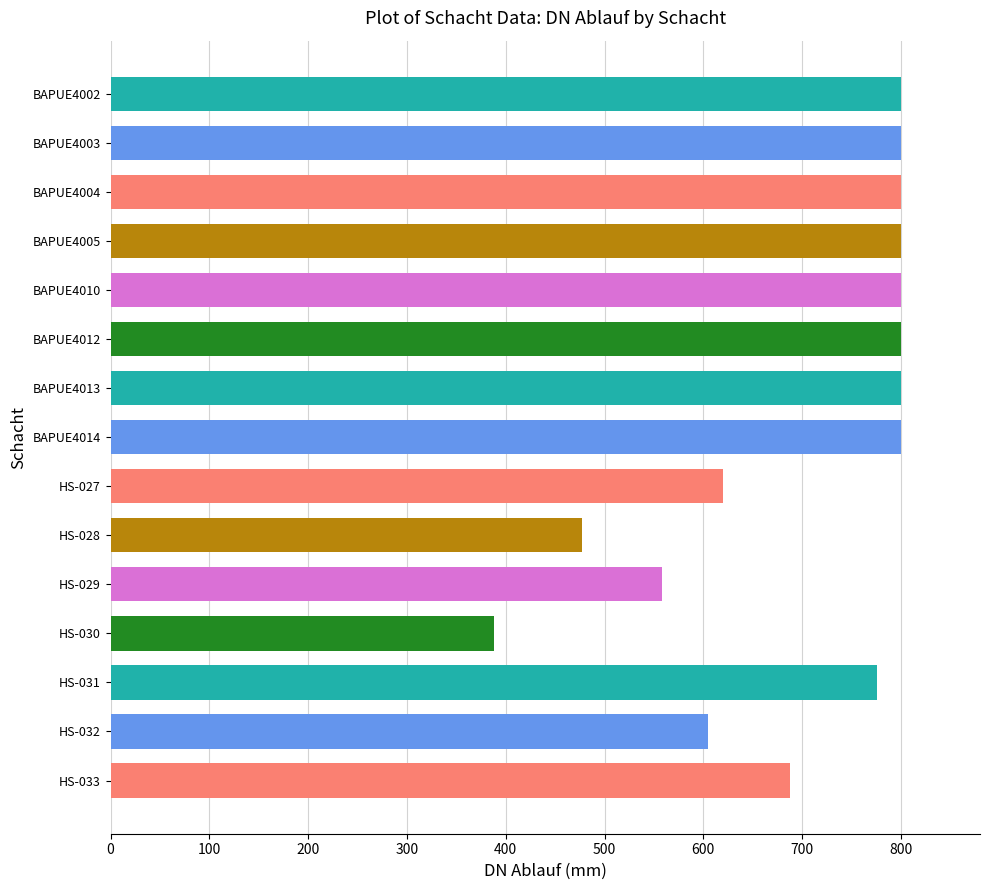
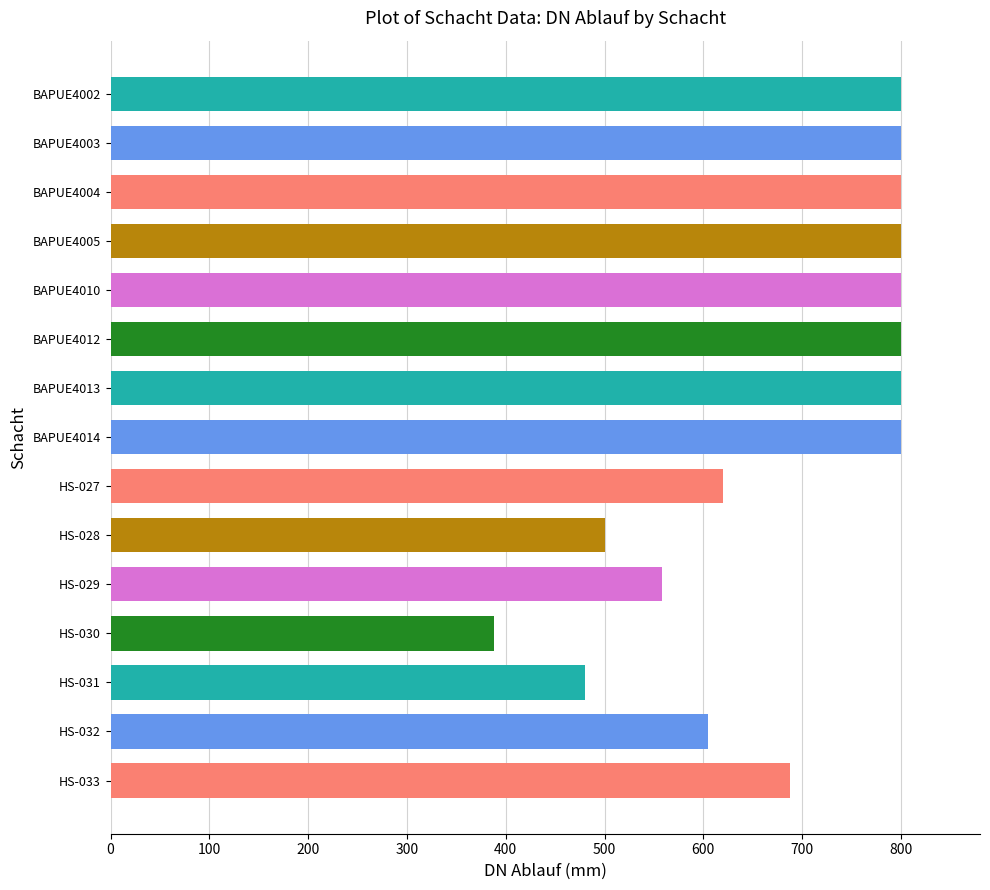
HS-028: 480 -> 500
HS-031: 780 -> 480
